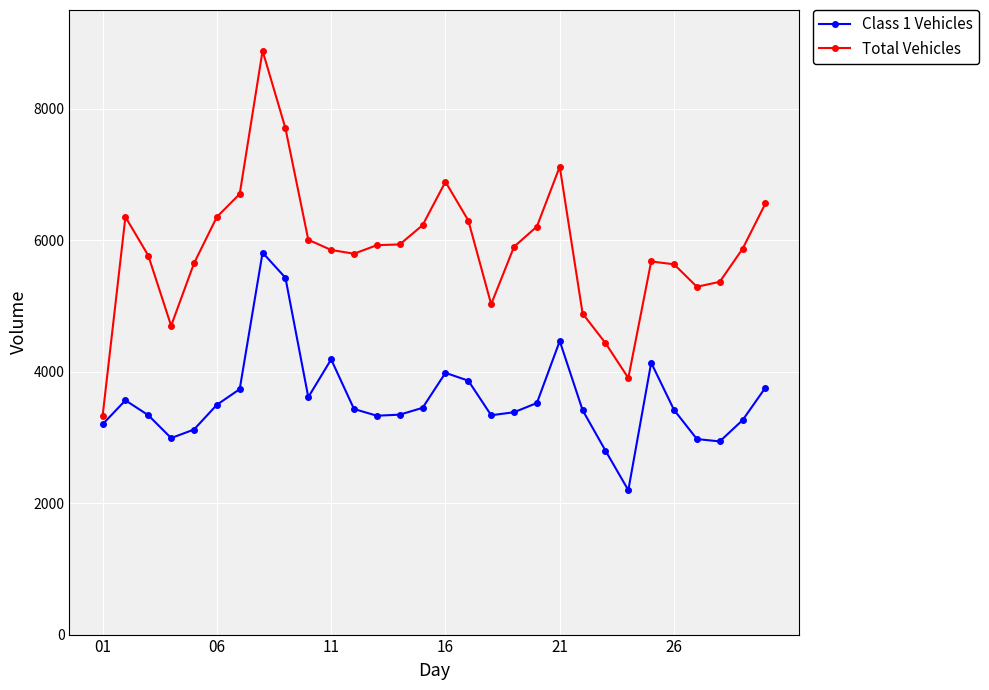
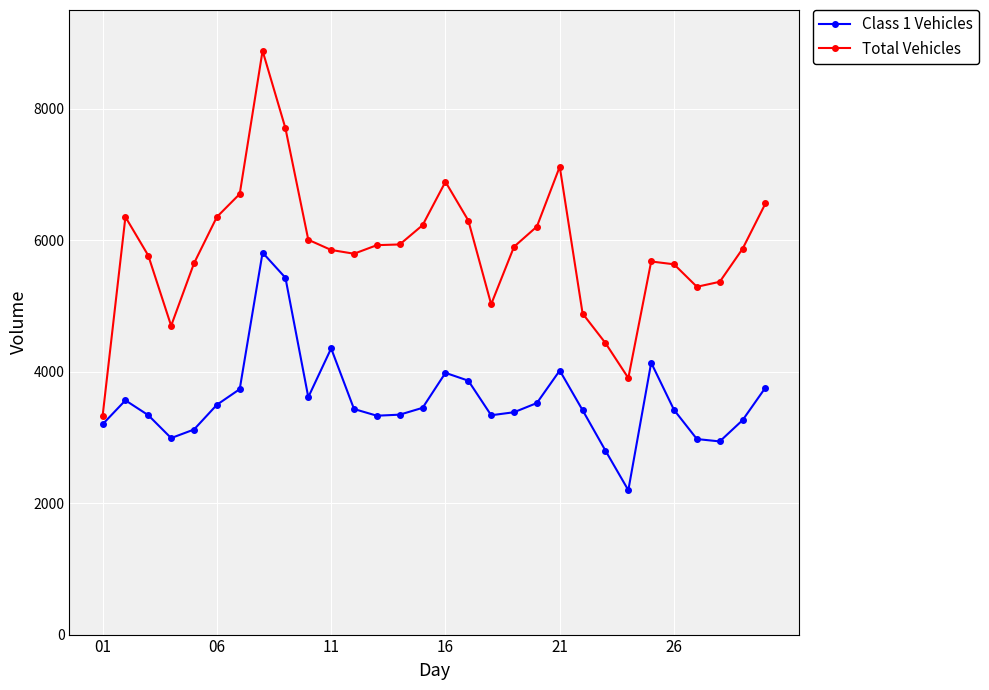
Class 1 Vehicles, 11: 4200 -> 4400
Class 1 Vehicles, 21: 4500 -> 4000
